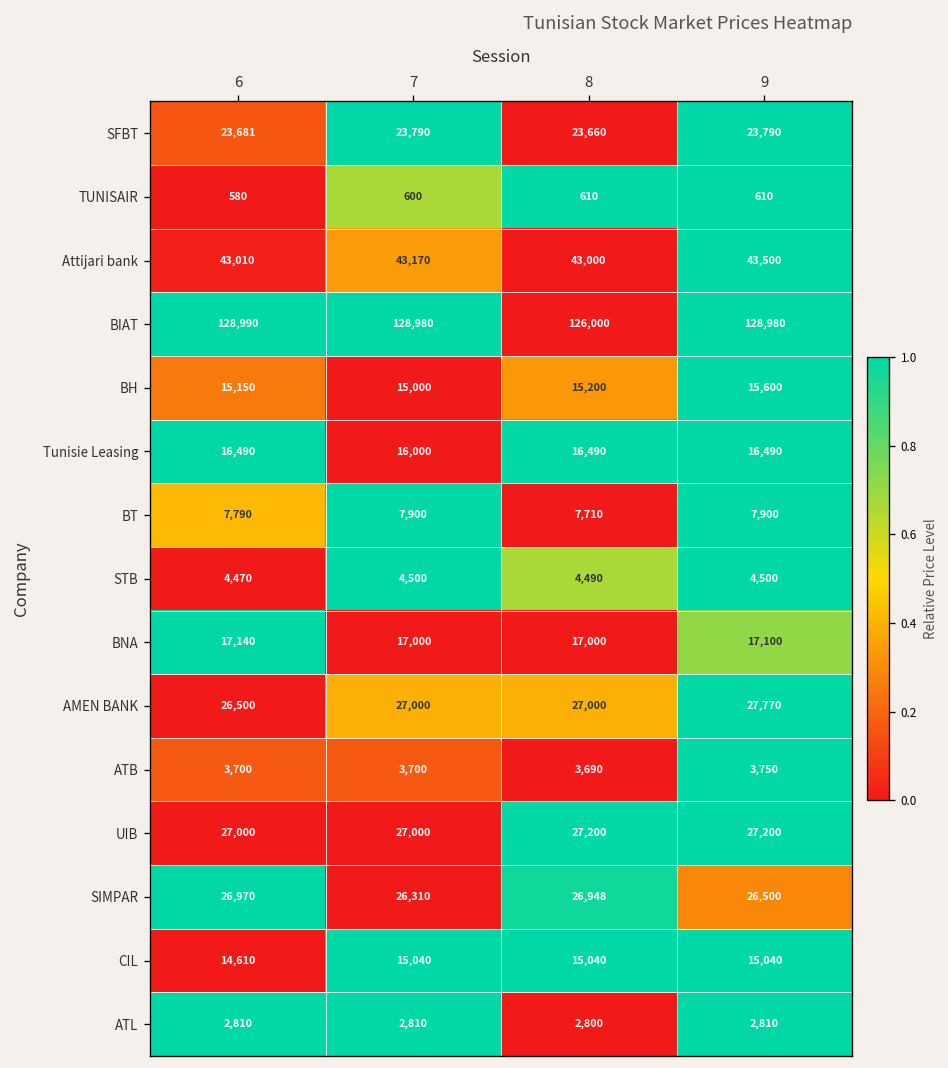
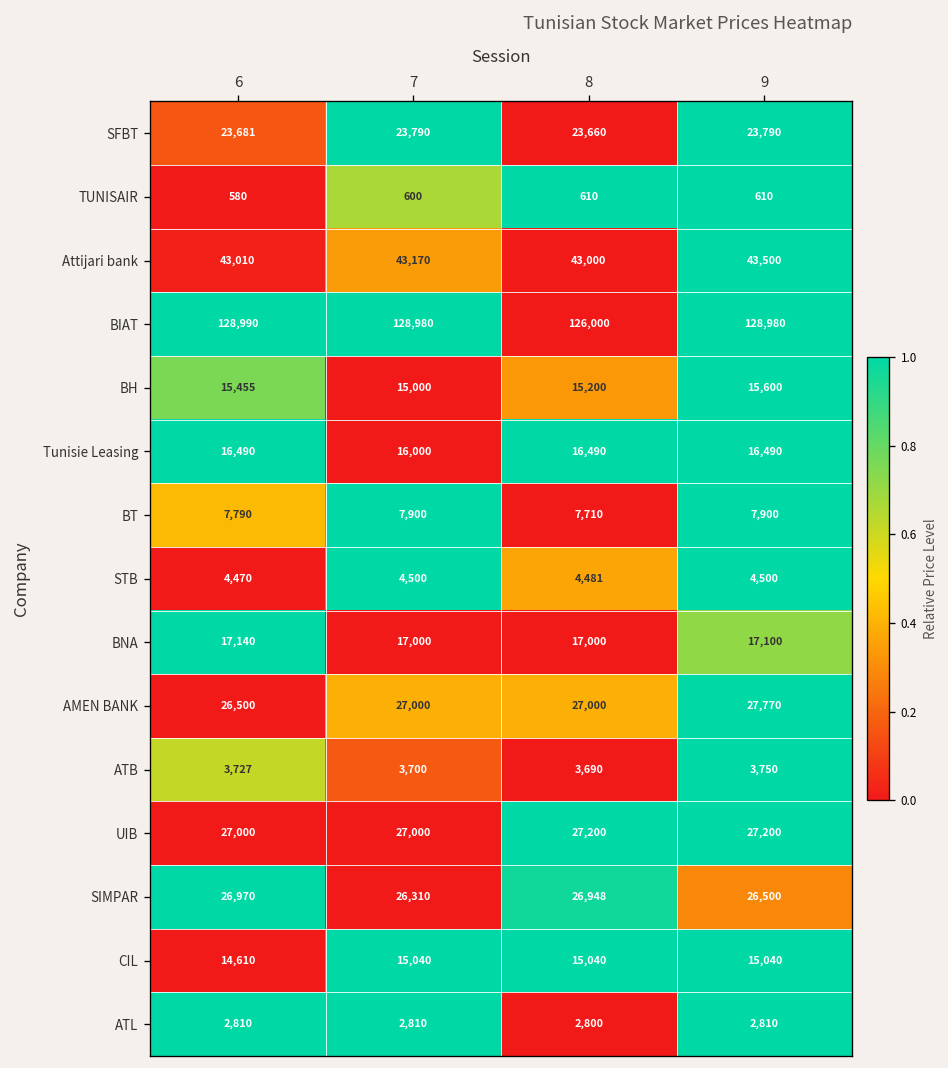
BH, 6: 15,150 -> 15,455
STB, 8: 4,490 -> 4,481
ATB, 6: 3,700 -> 3,727
